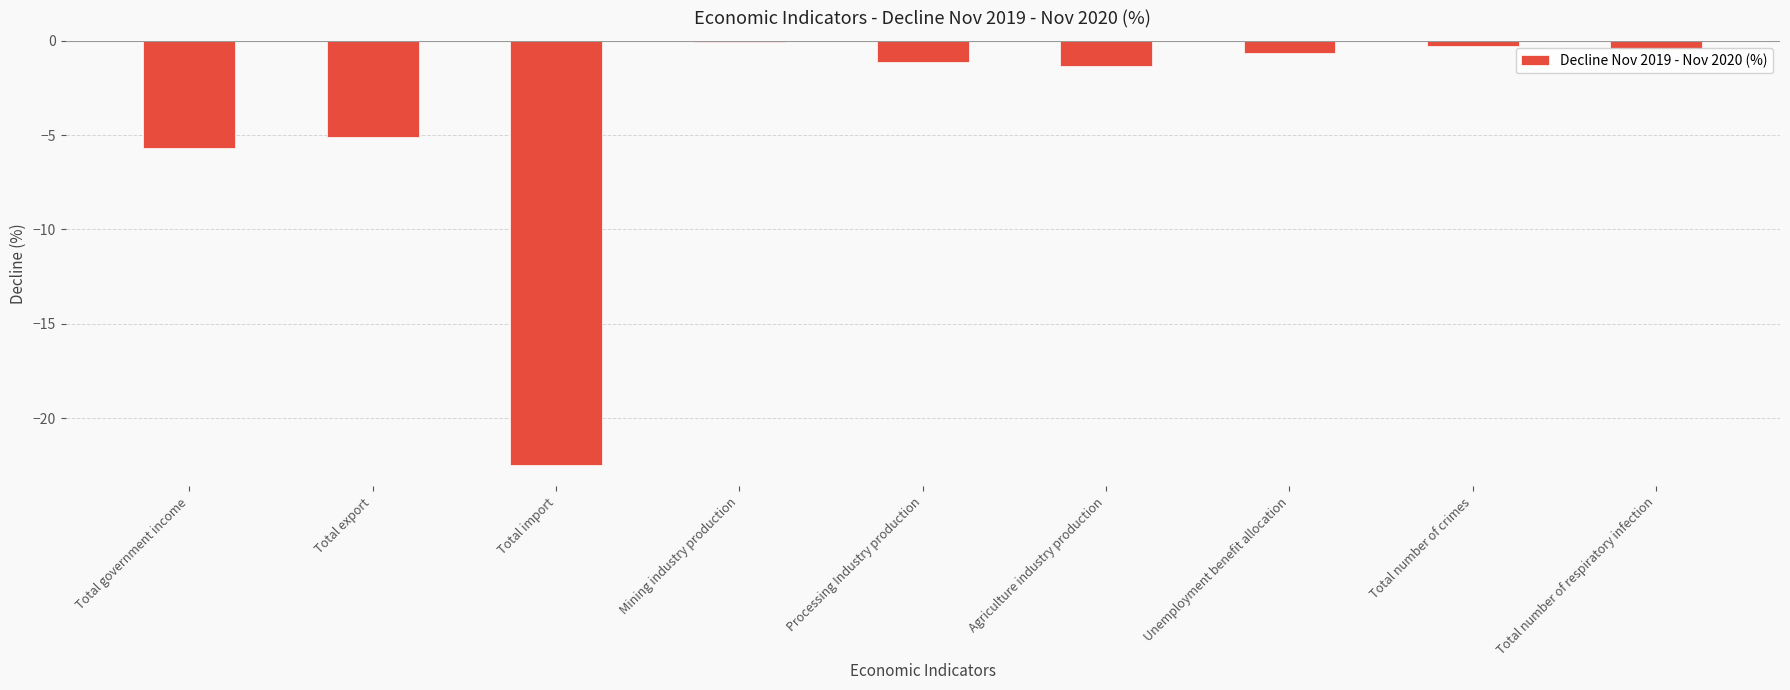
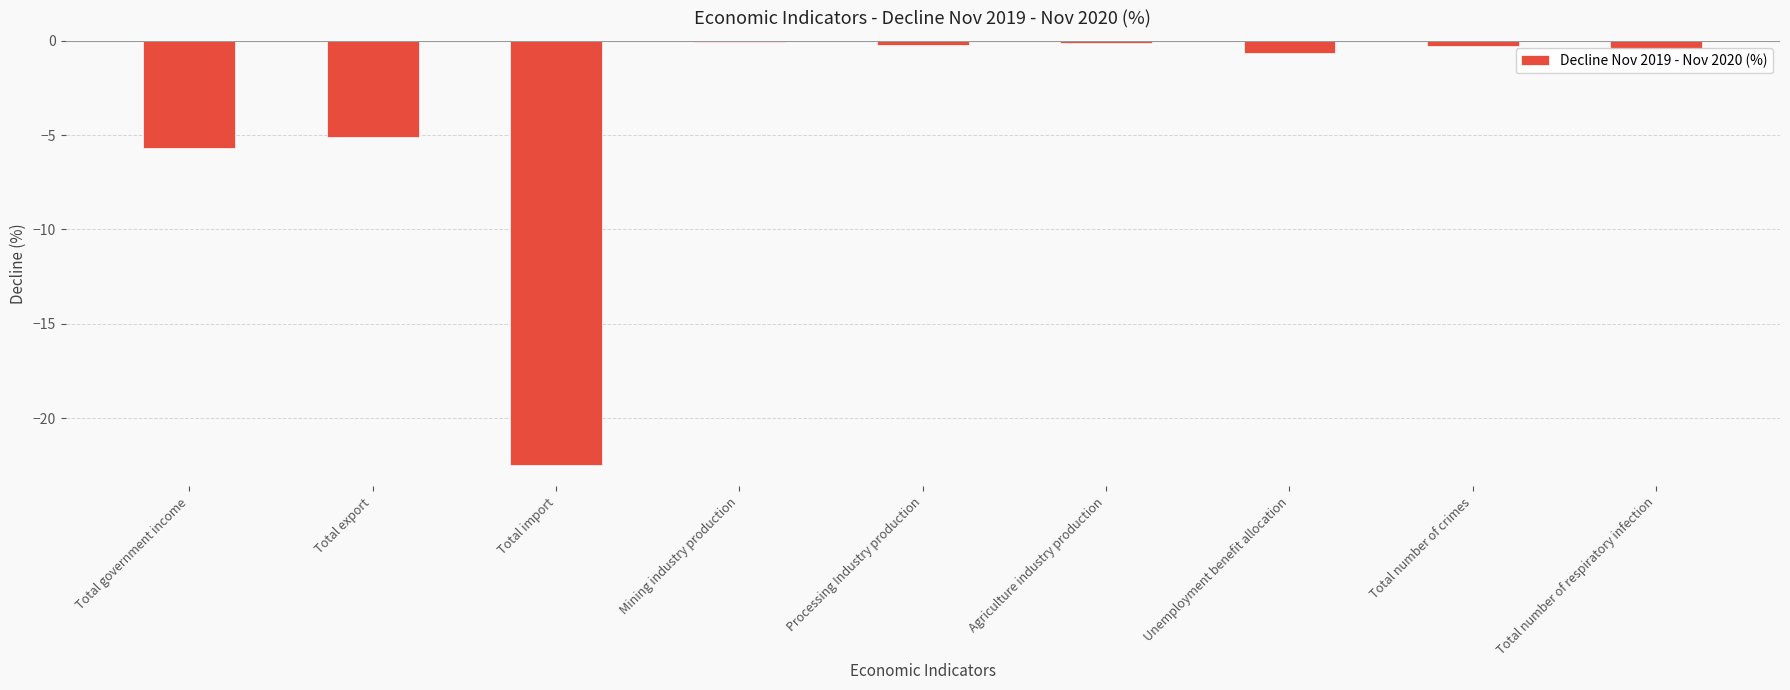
Processing Industry production: -1.1 -> -0.2
Agriculture industry production: -1.3 -> -0.1
